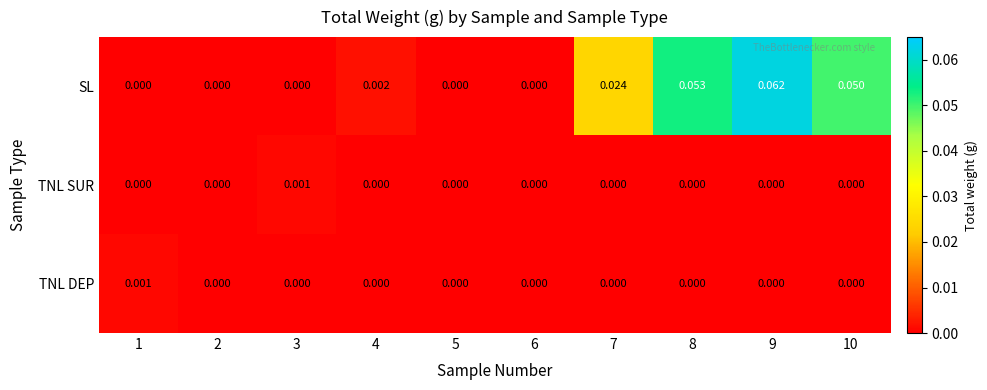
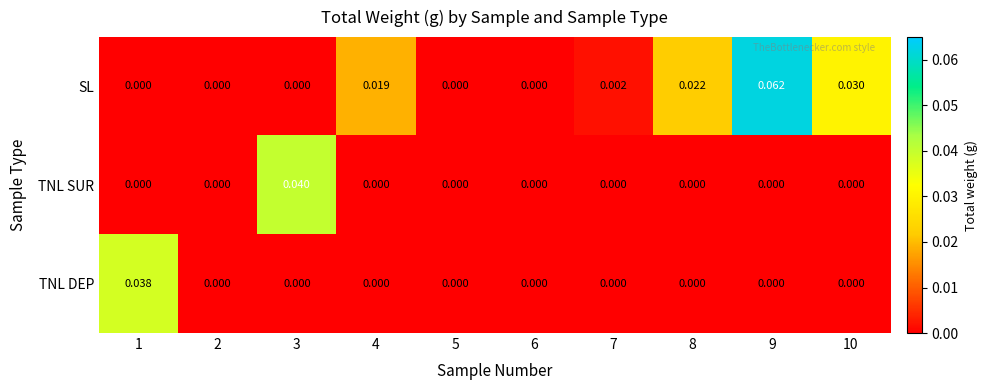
SL, 4: 0.002 -> 0.019
SL, 7: 0.024 -> 0.002
SL, 8: 0.053 -> 0.022
SL, 10: 0.050 -> 0.030
TNL SUR, 3: 0.001 -> 0.040
TNL DEP, 1: 0.001 -> 0.038
